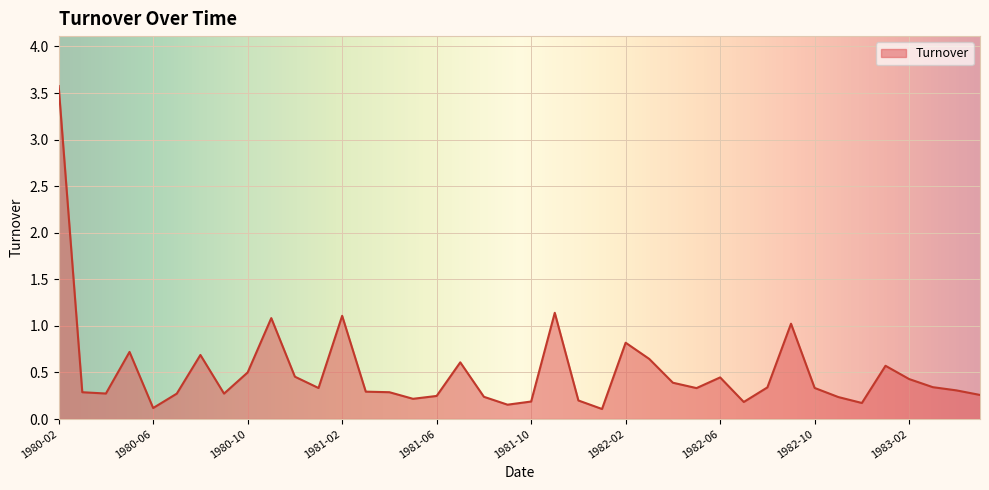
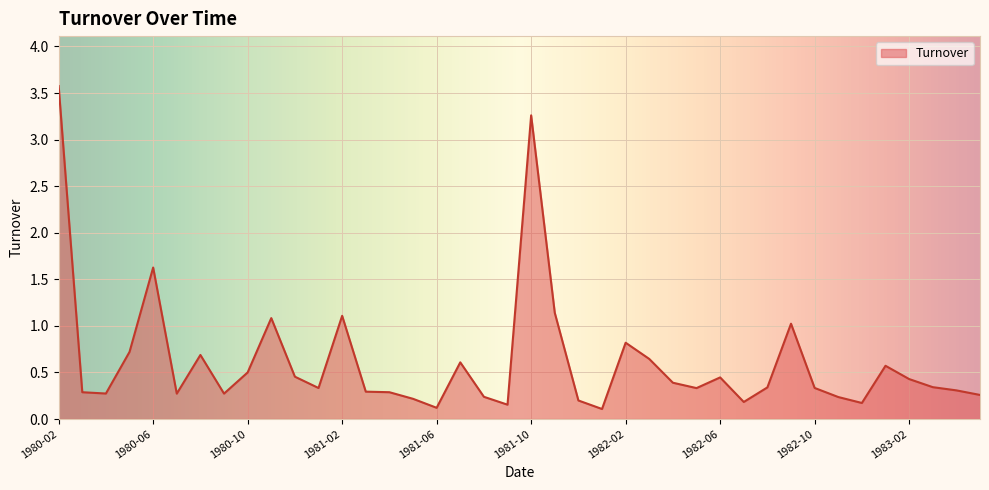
1980-06: 0.1 -> 1.6
1981-06: 0.2 -> 0.1
1981-10: 0.2 -> 3.3
